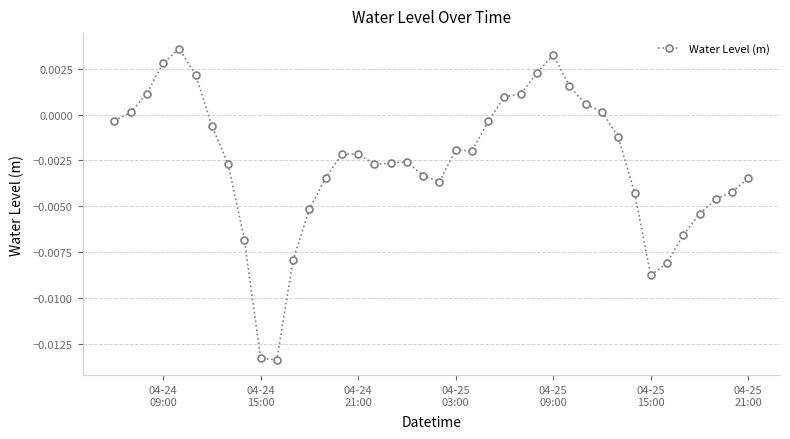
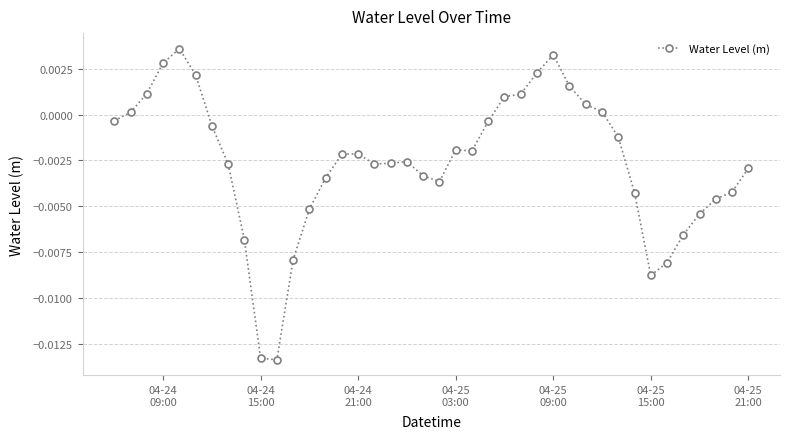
04-25 21:00: -0.0035 -> -0.0029
